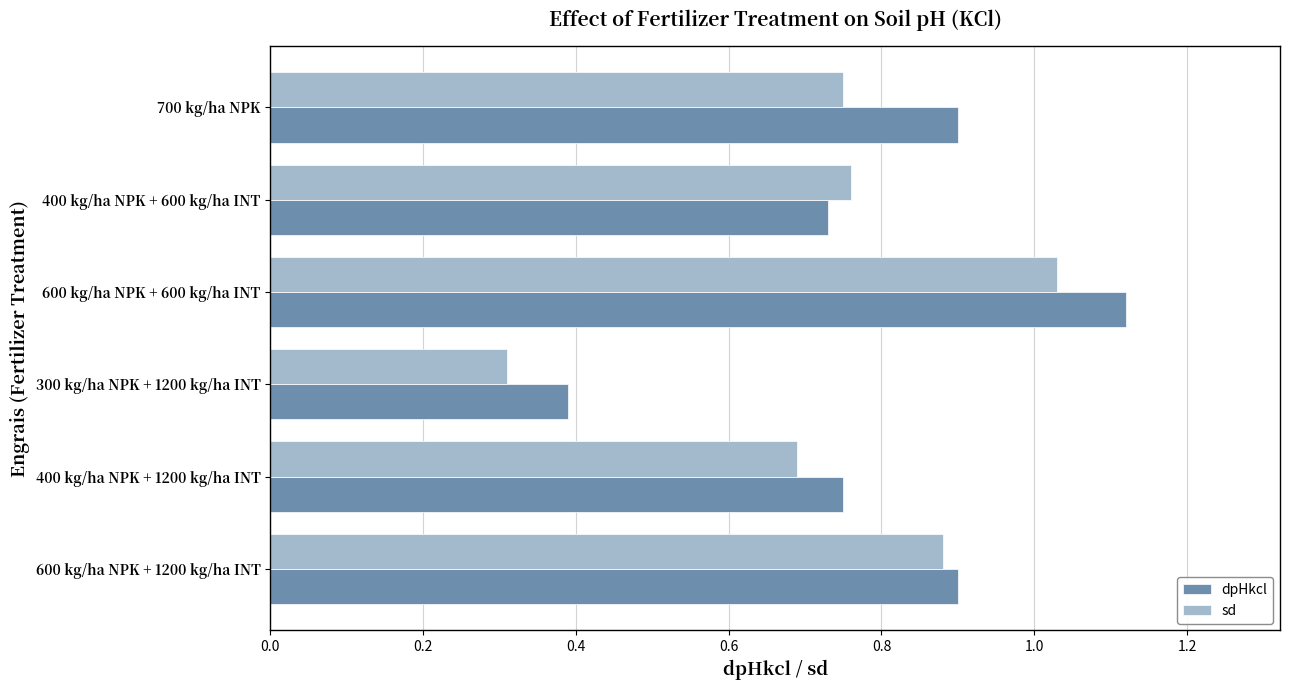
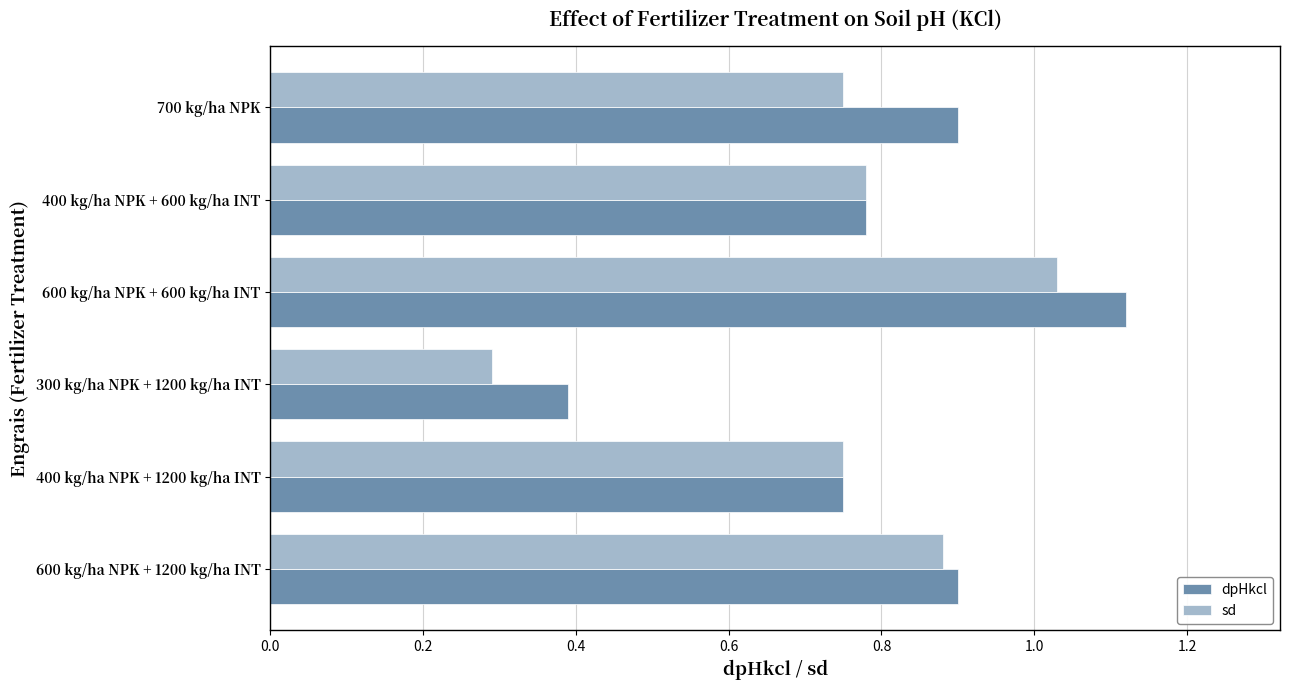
sd, 400 kg/ha NPK + 600 kg/ha INT: 0.76 -> 0.78
dpHkcl, 400 kg/ha NPK + 600 kg/ha INT: 0.73 -> 0.78
sd, 300 kg/ha NPK + 1200 kg/ha INT: 0.31 -> 0.29
sd, 400 kg/ha NPK + 1200 kg/ha INT: 0.69 -> 0.75
